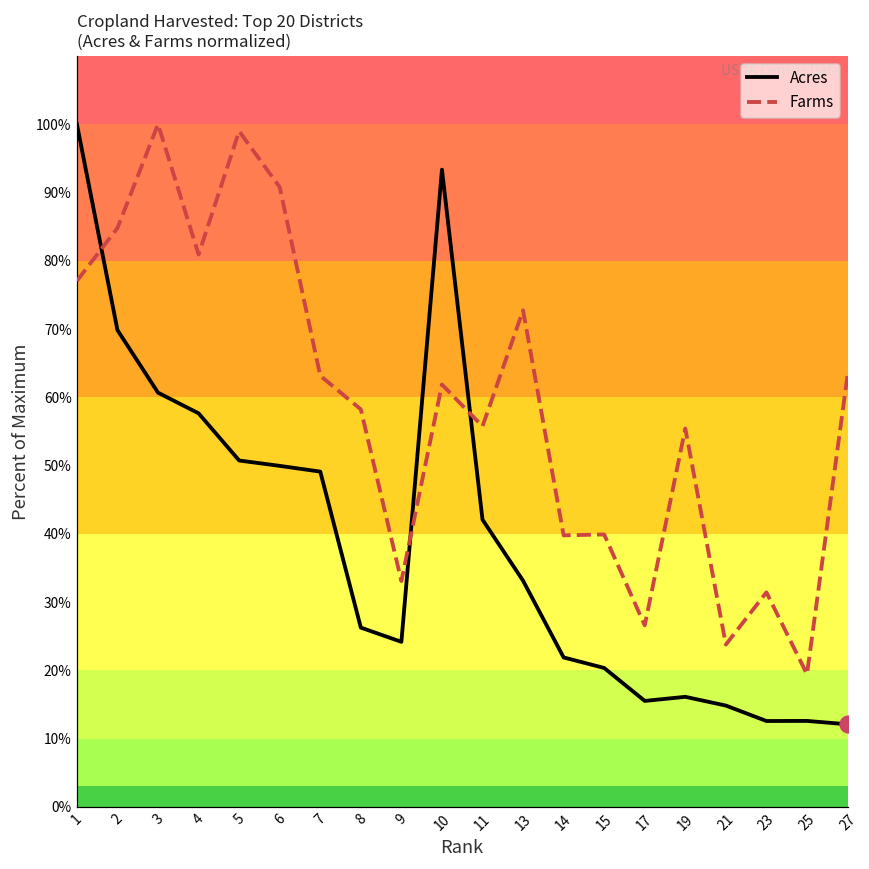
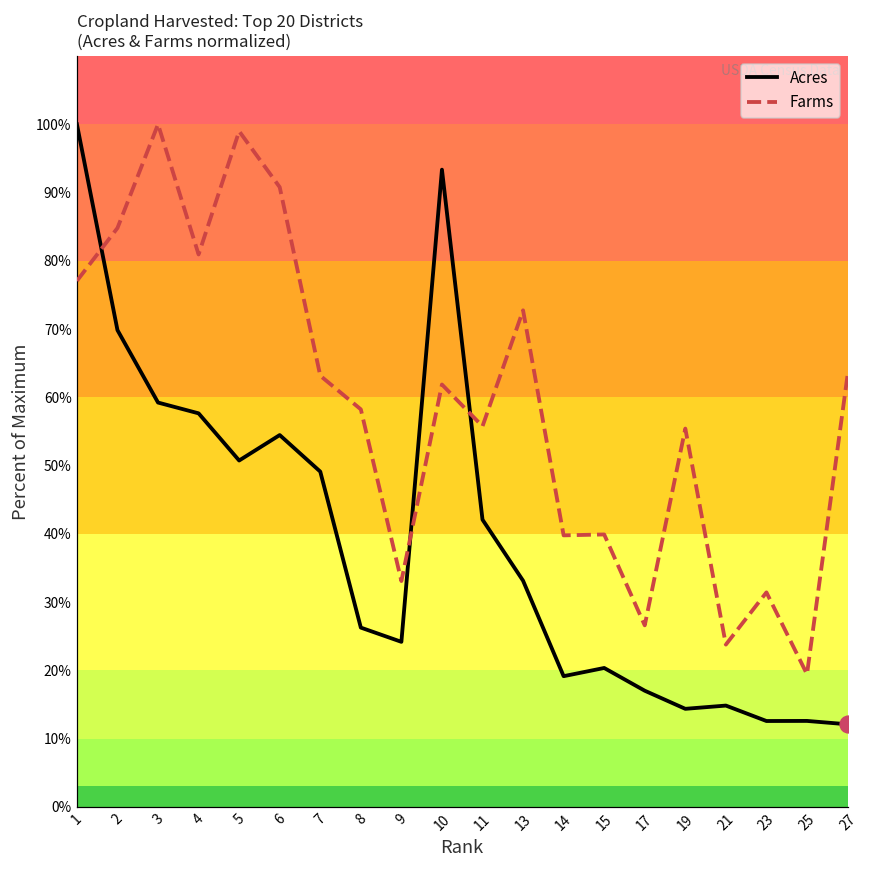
Acres, 3: 61% -> 59%
Acres, 6: 50% -> 54%
Acres, 14: 22% -> 19%
Acres, 17: 16% -> 17%
Acres, 19: 16% -> 14%
